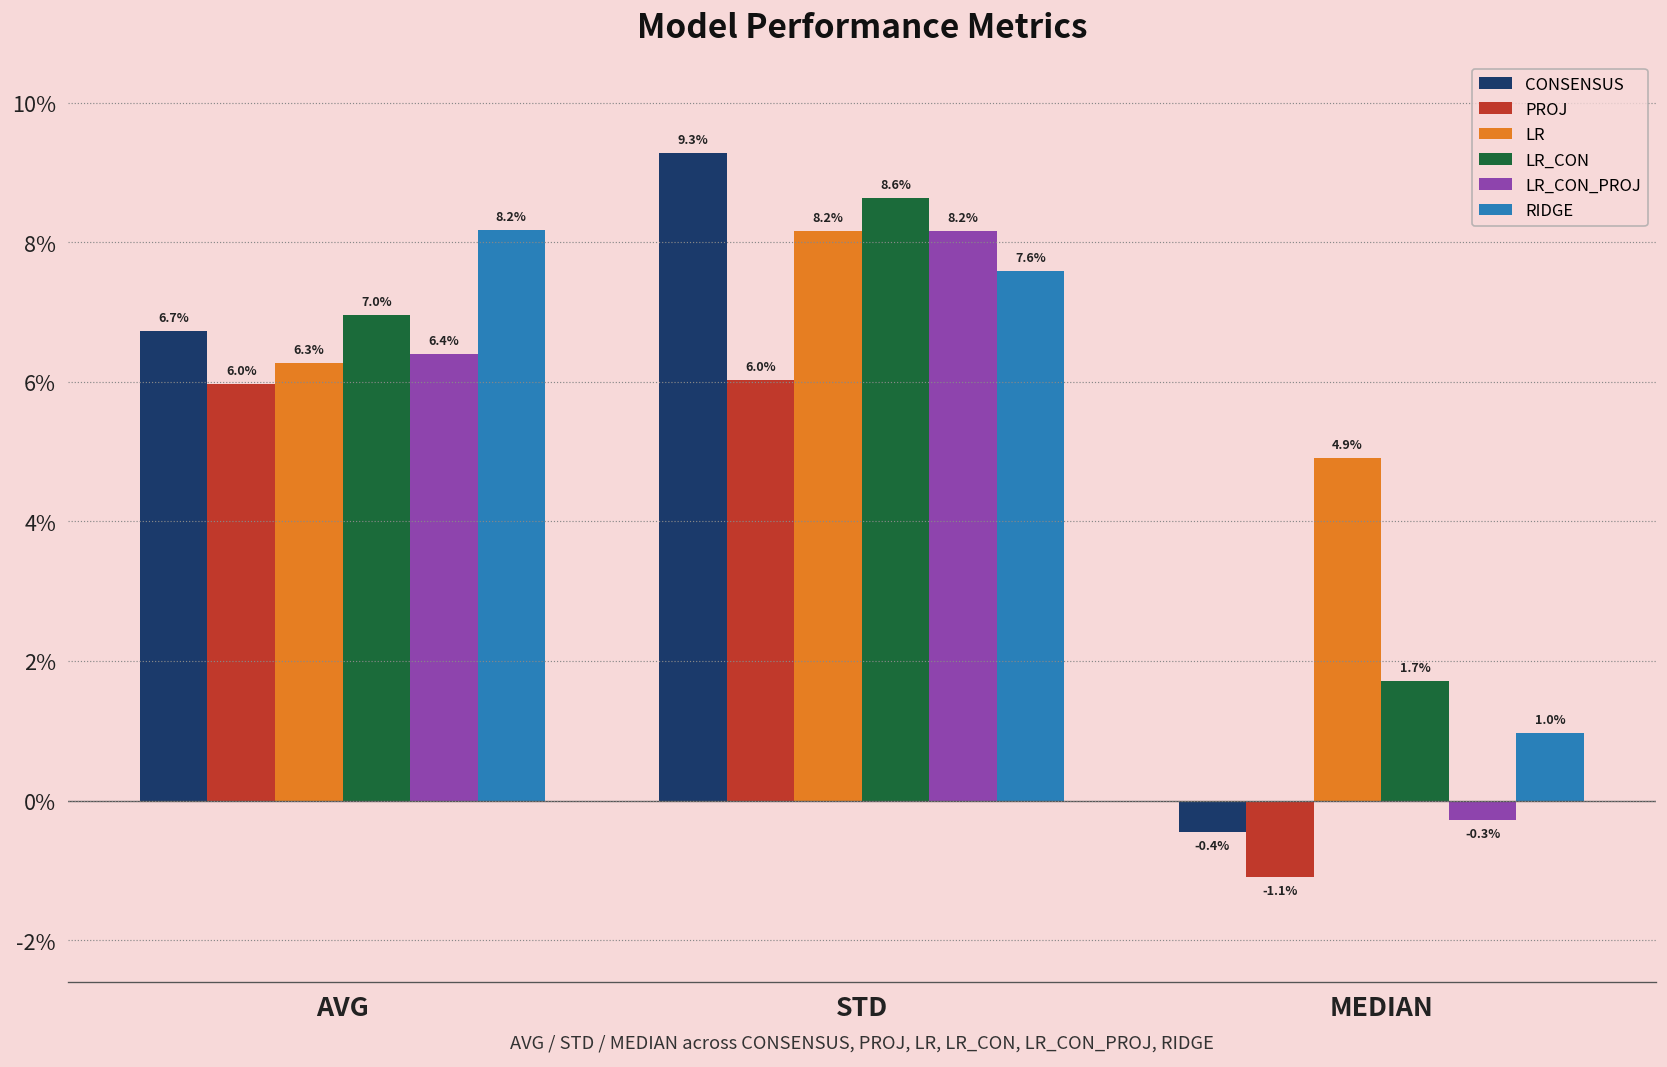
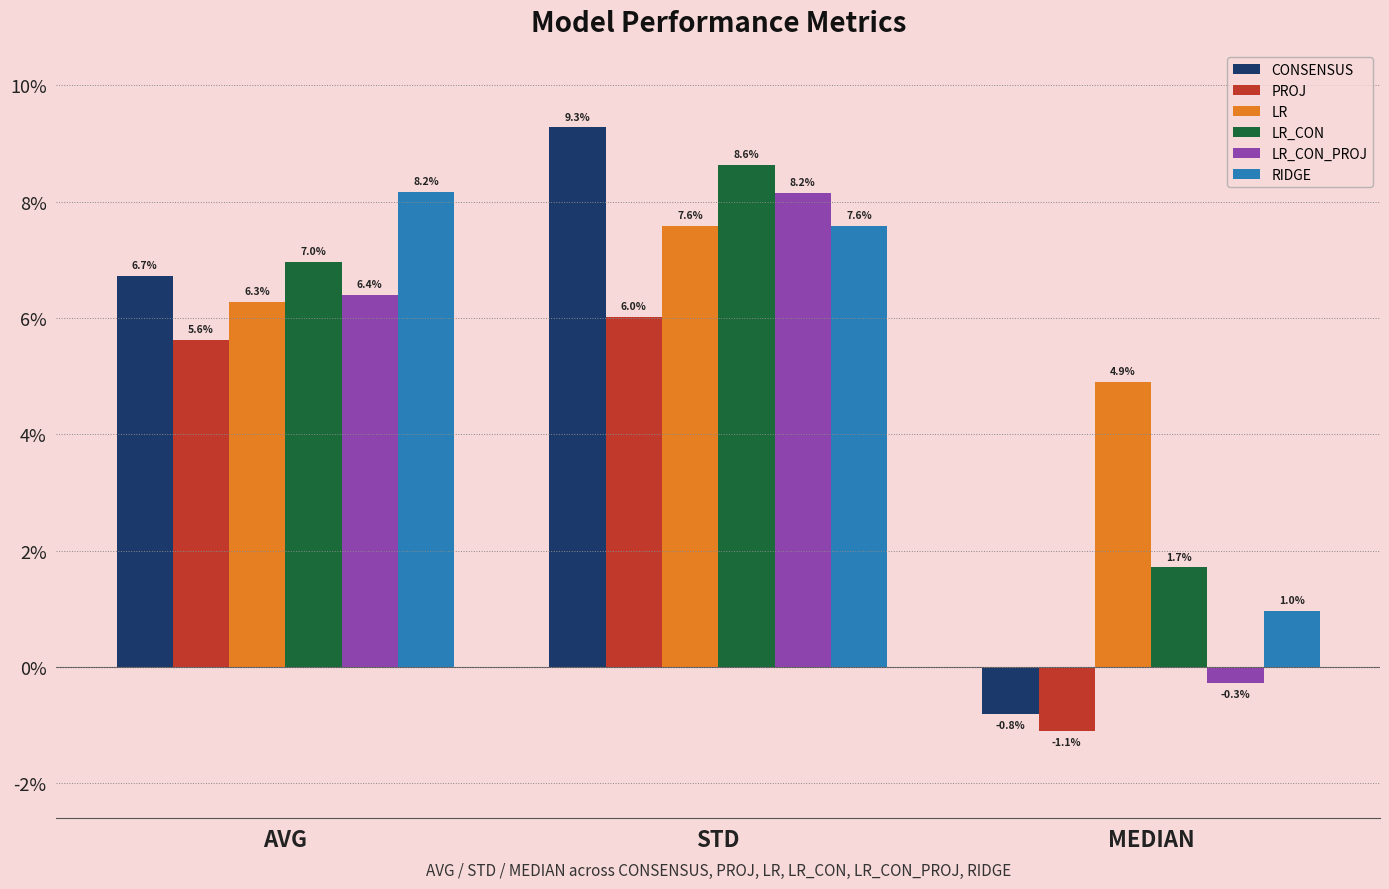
PROJ, AVG: 6.0% -> 5.6%
LR, STD: 8.2% -> 7.6%
CONSENSUS, MEDIAN: -0.4% -> -0.8%
